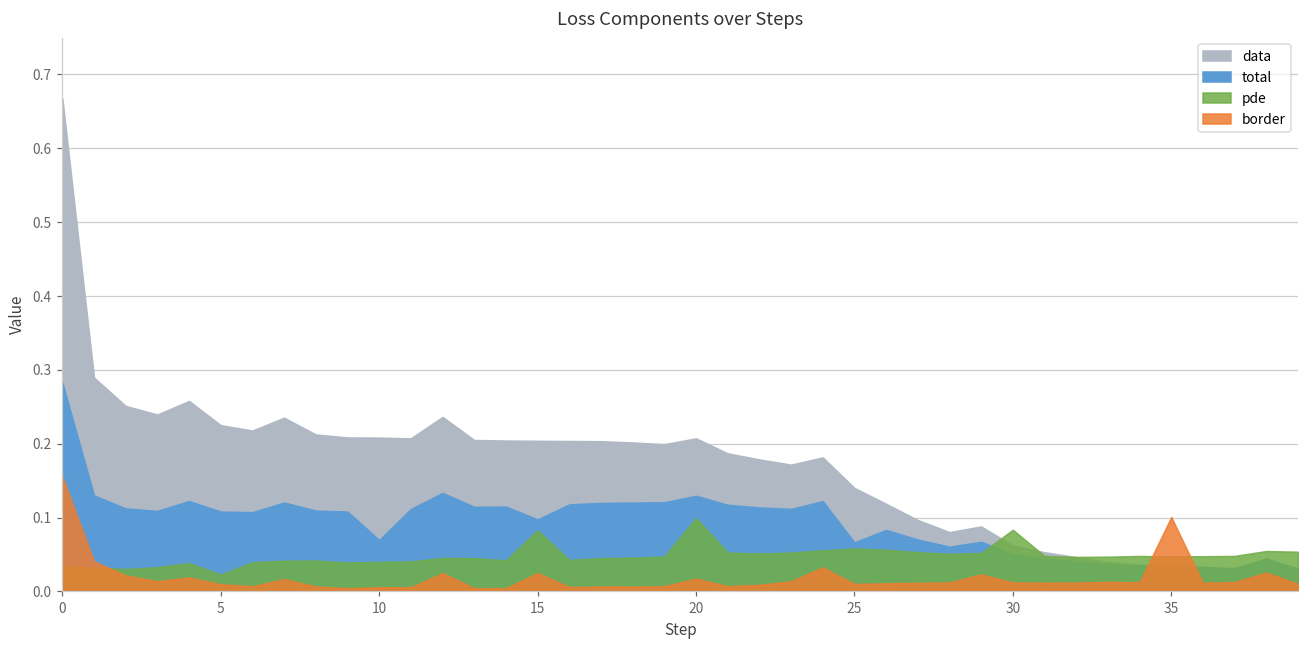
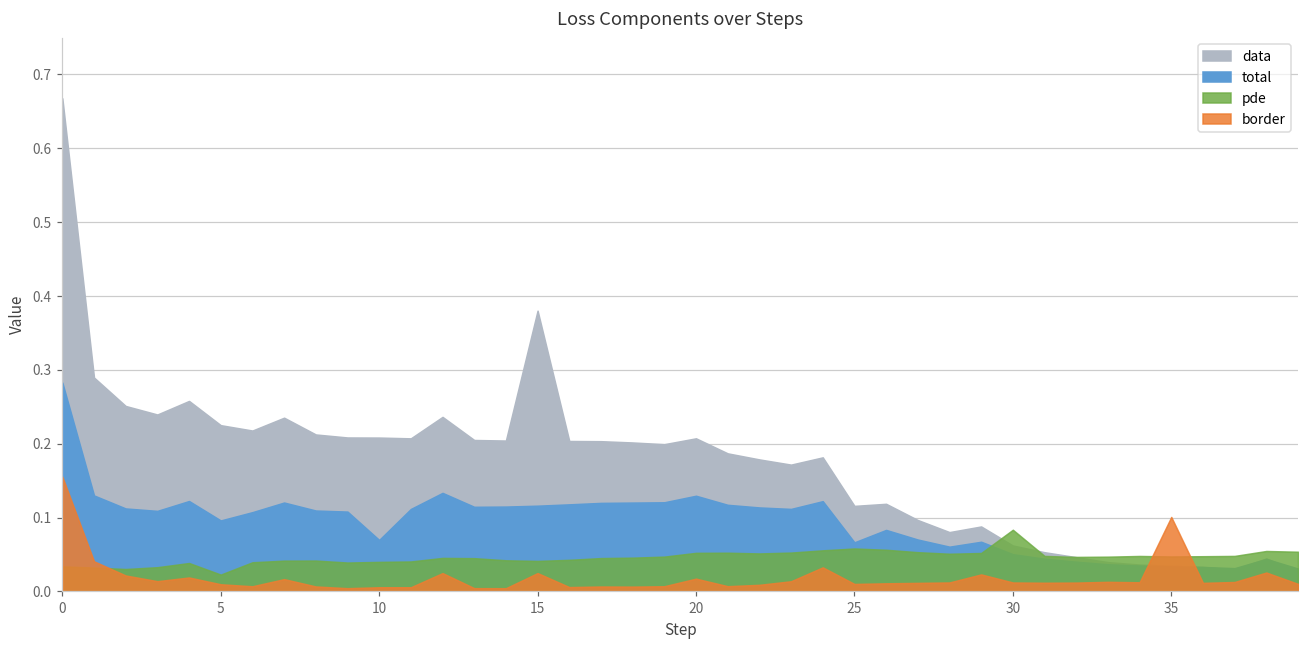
total, 5: 0.11 -> 0.10
data, 15: 0.20 -> 0.38
total, 15: 0.10 -> 0.12
pde, 15: 0.08 -> 0.04
pde, 20: 0.10 -> 0.05
data, 25: 0.14 -> 0.12
